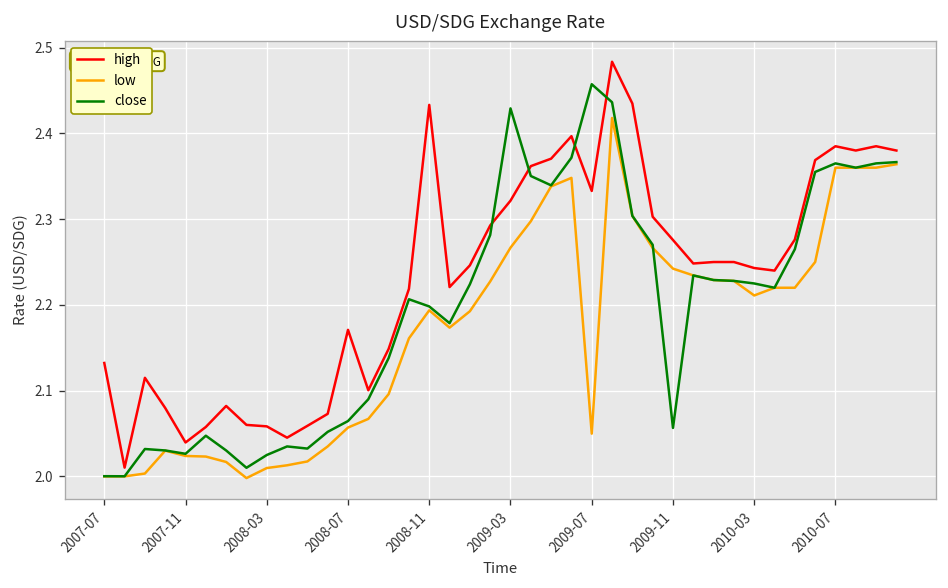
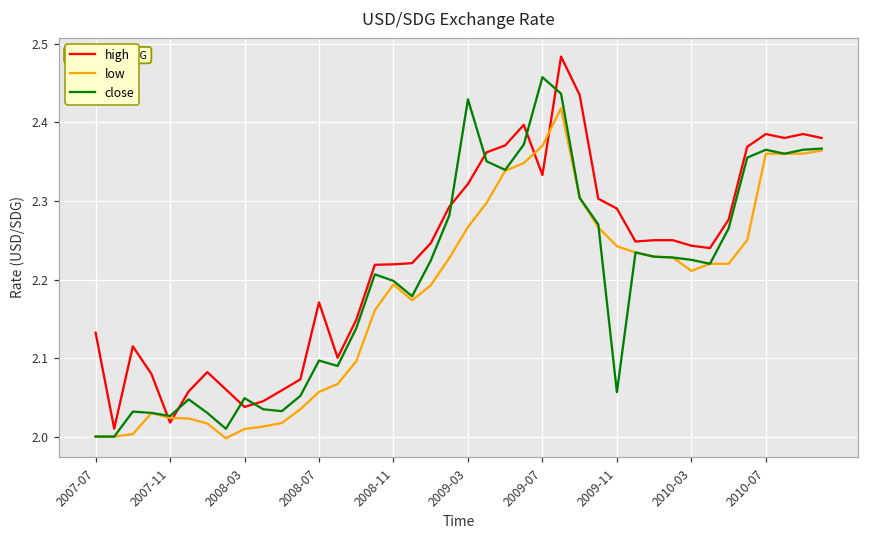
high, 2007-11: 2.04 -> 2.02
high, 2008-03: 2.06 -> 2.04
close, 2008-03: 2.03 -> 2.05
close, 2008-07: 2.06 -> 2.10
high, 2008-11: 2.43 -> 2.22
low, 2009-07: 2.05 -> 2.37
high, 2009-11: 2.28 -> 2.29
